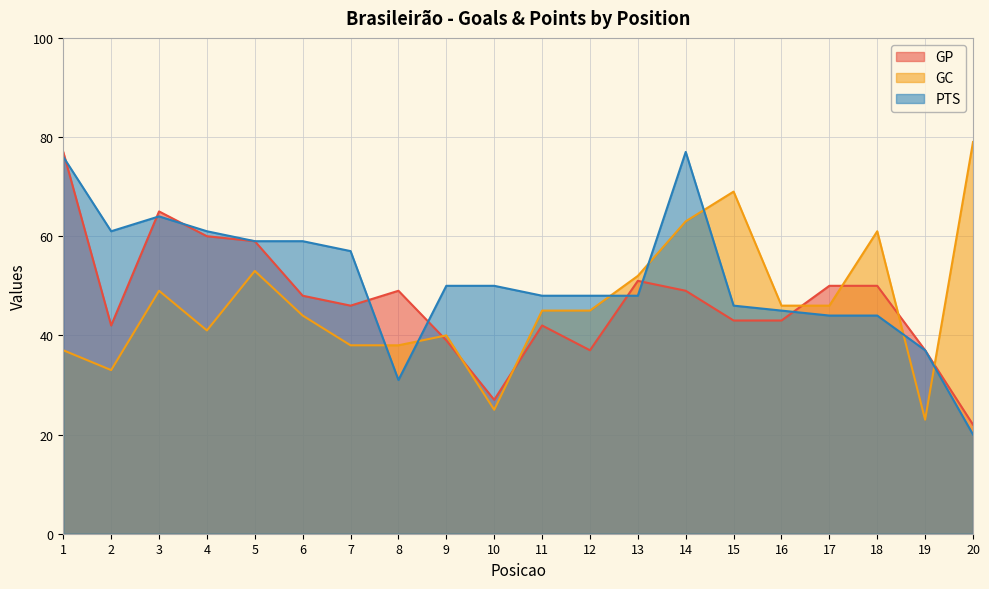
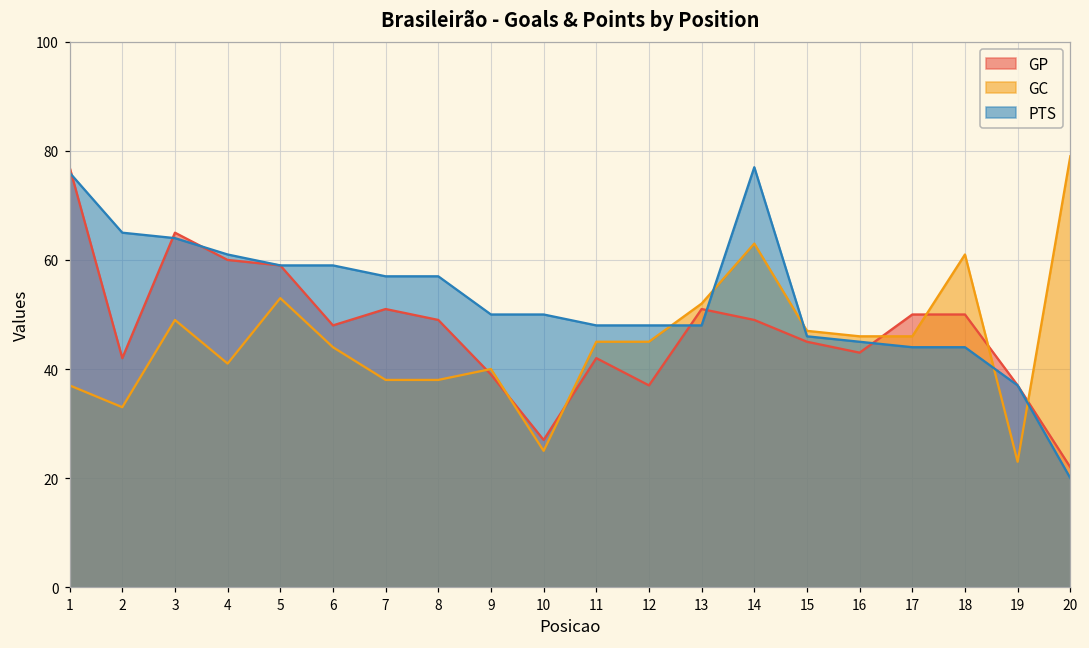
PTS, 2: 61 -> 65
GP, 7: 46 -> 51
PTS, 8: 31 -> 57
GP, 15: 43 -> 45
GC, 15: 69 -> 47
